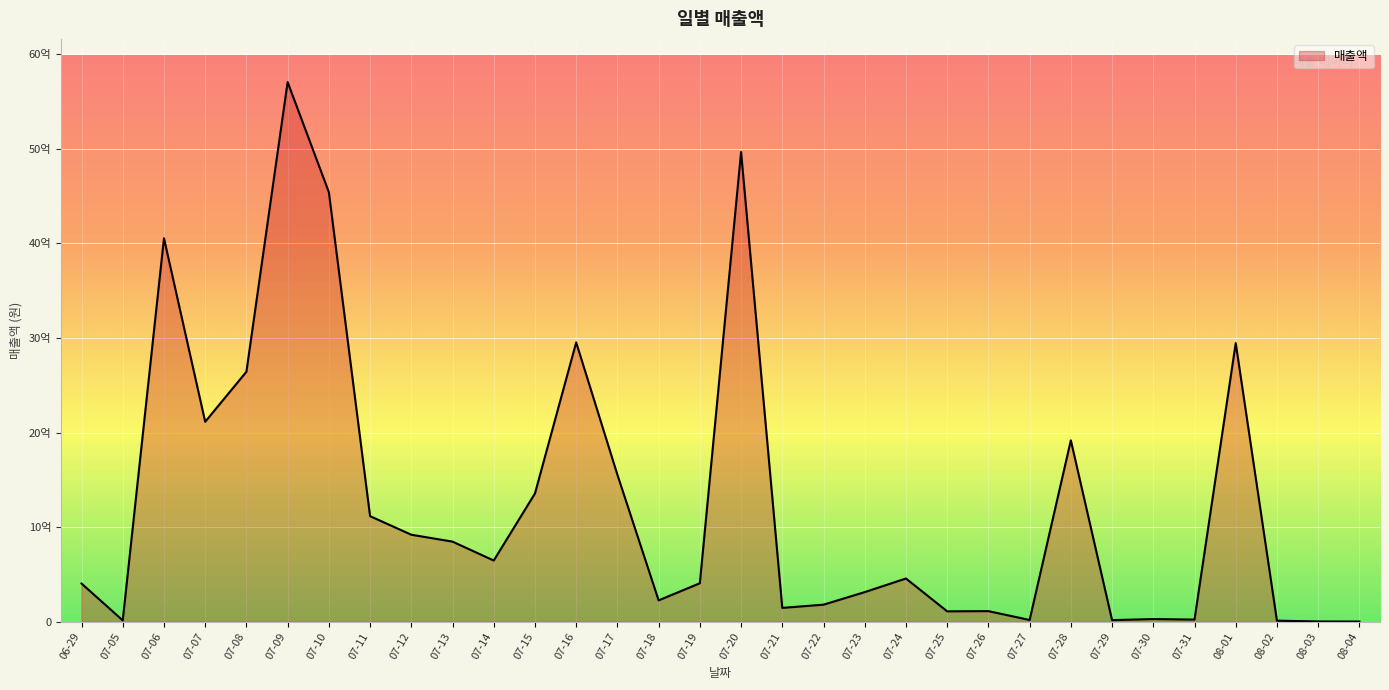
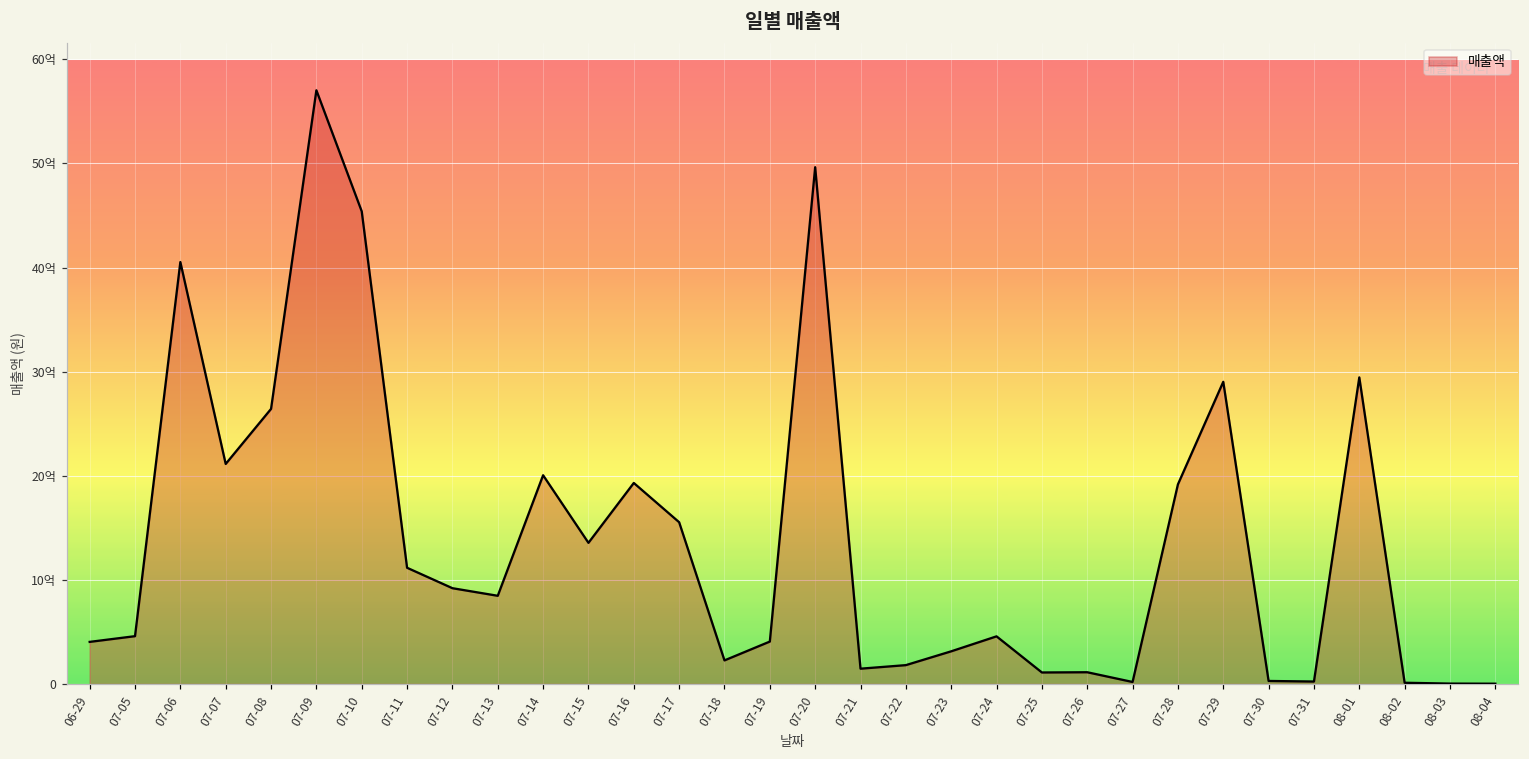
07-05: 0억 -> 5억
07-14: 6억 -> 20억
07-16: 30억 -> 19억
07-29: 0억 -> 29억
